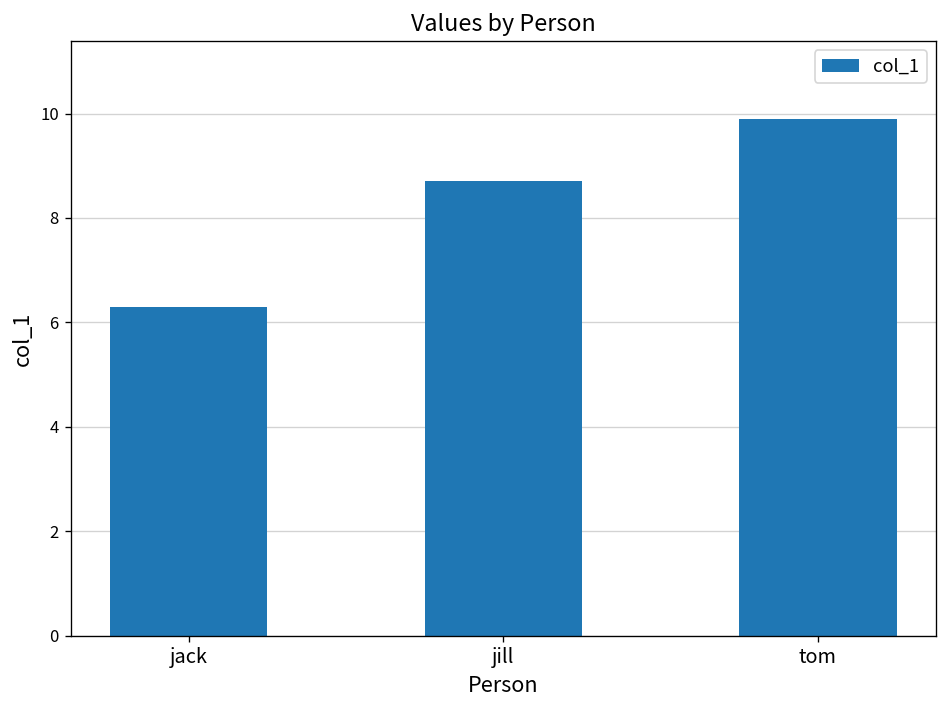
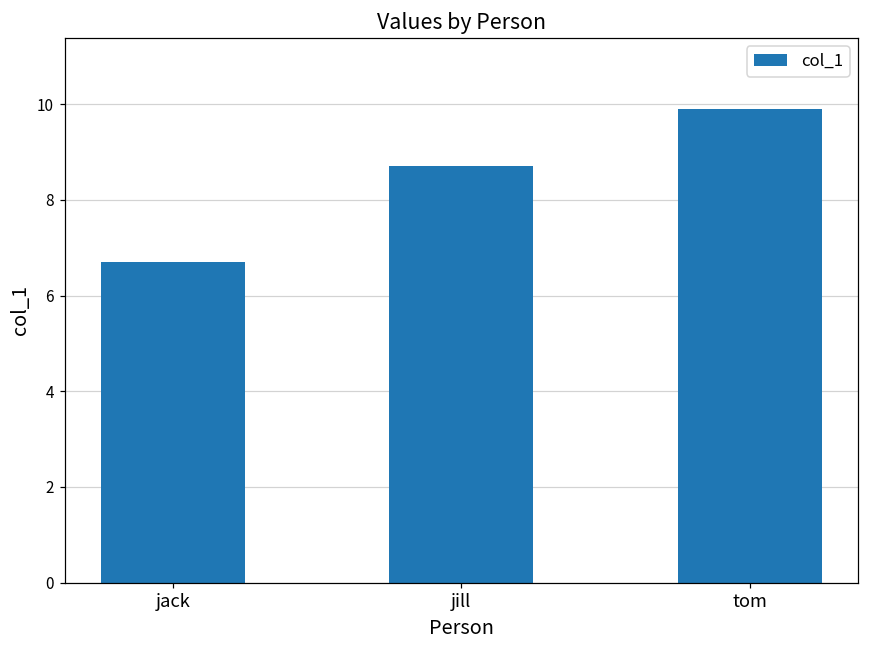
jack: 6.3 -> 6.7
